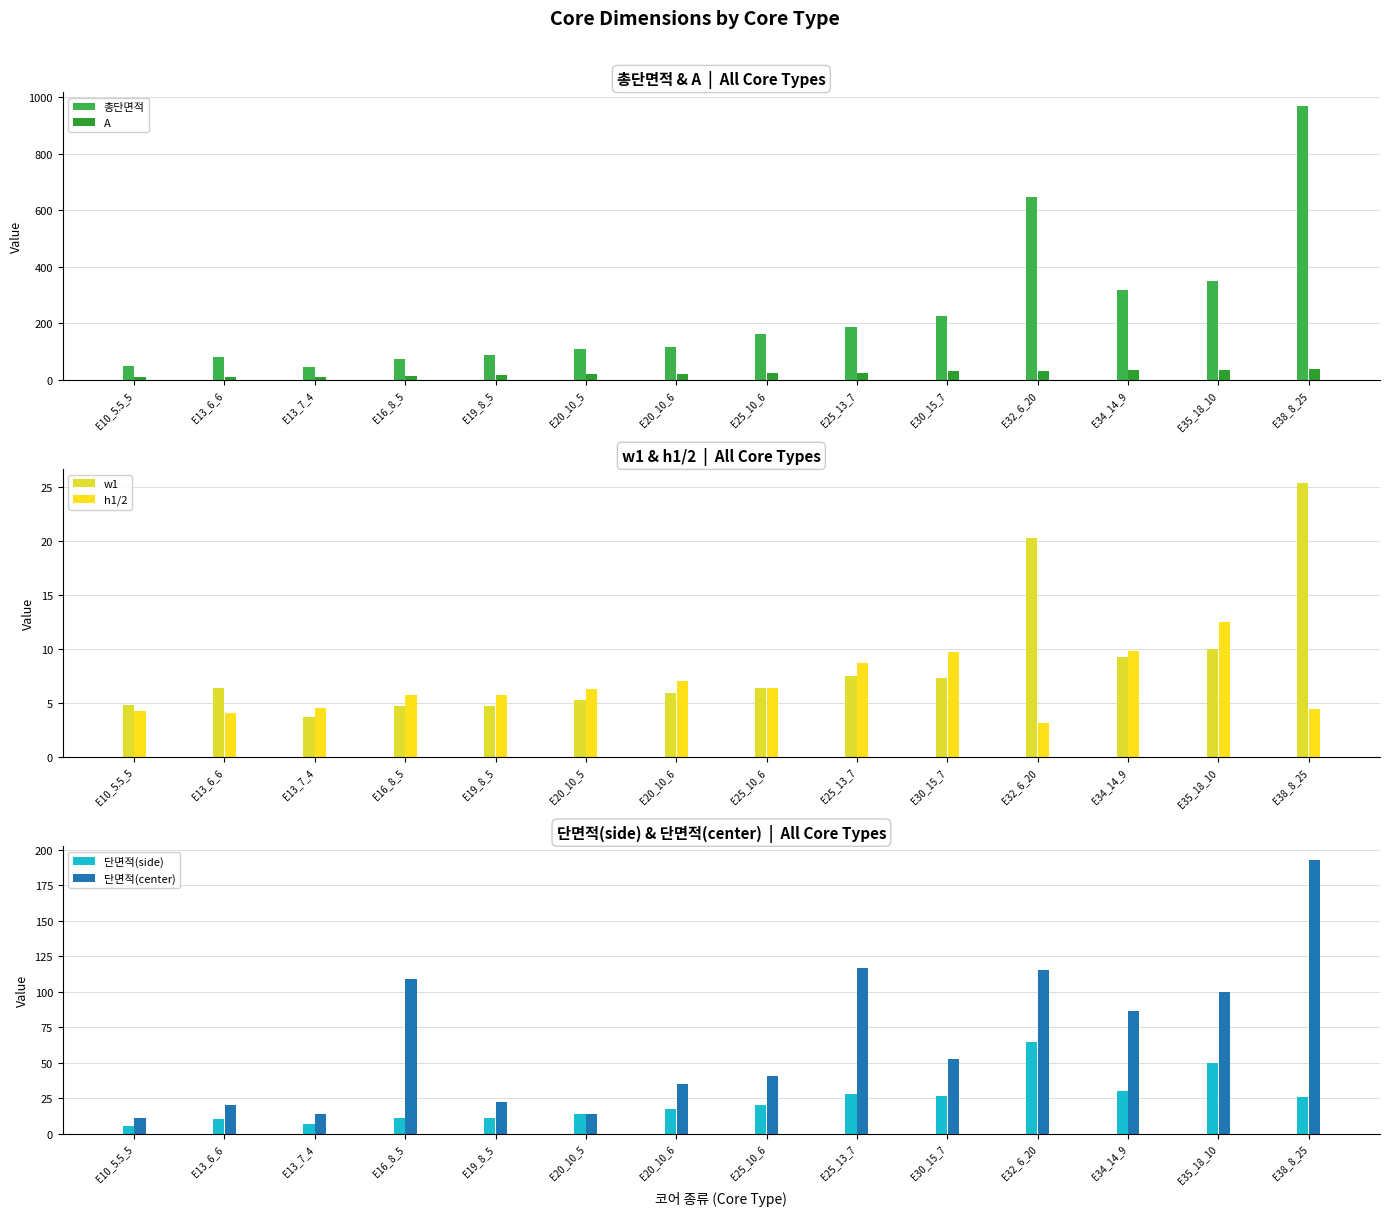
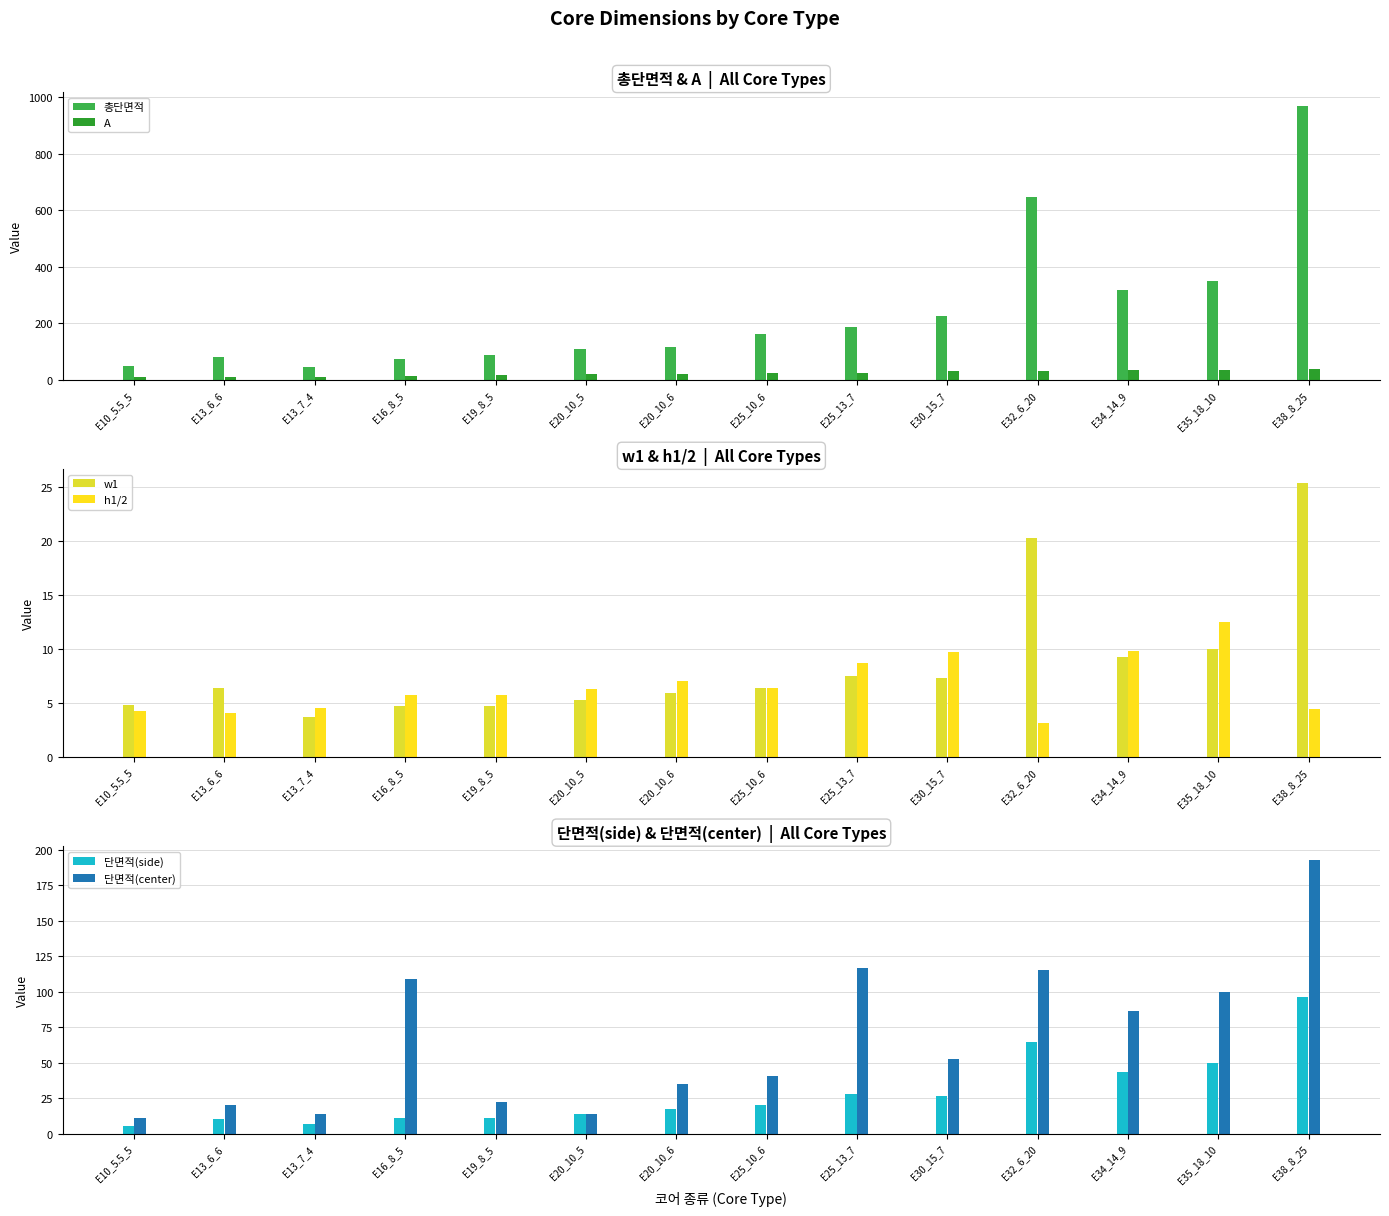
단면적(side) & 단면적(center) | All Core Types, 단면적(side), E34_14_9: 30 -> 43
단면적(side) & 단면적(center) | All Core Types, 단면적(side), E38_8_25: 26 -> 97
